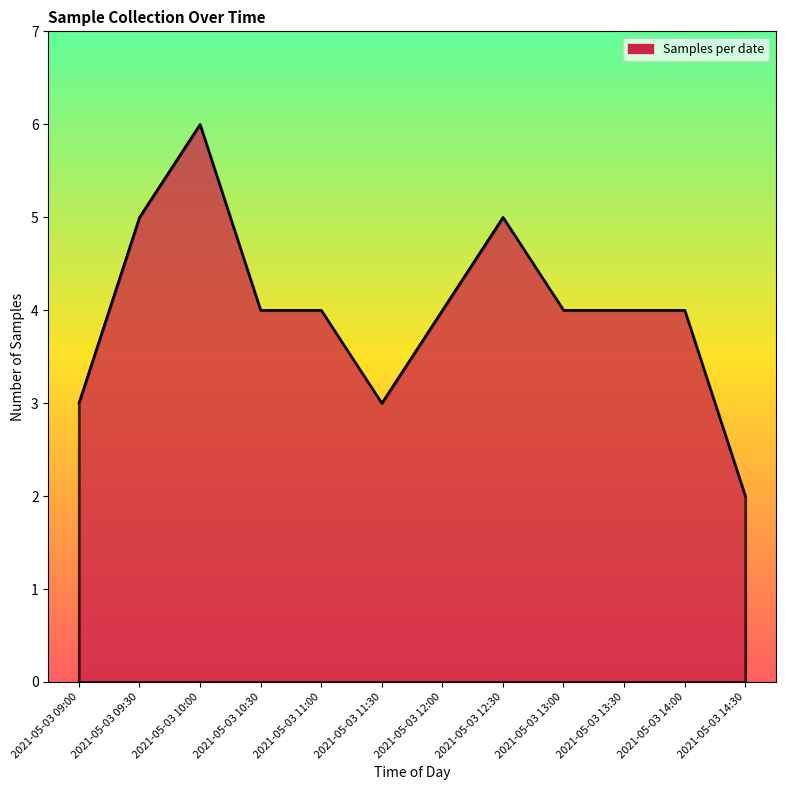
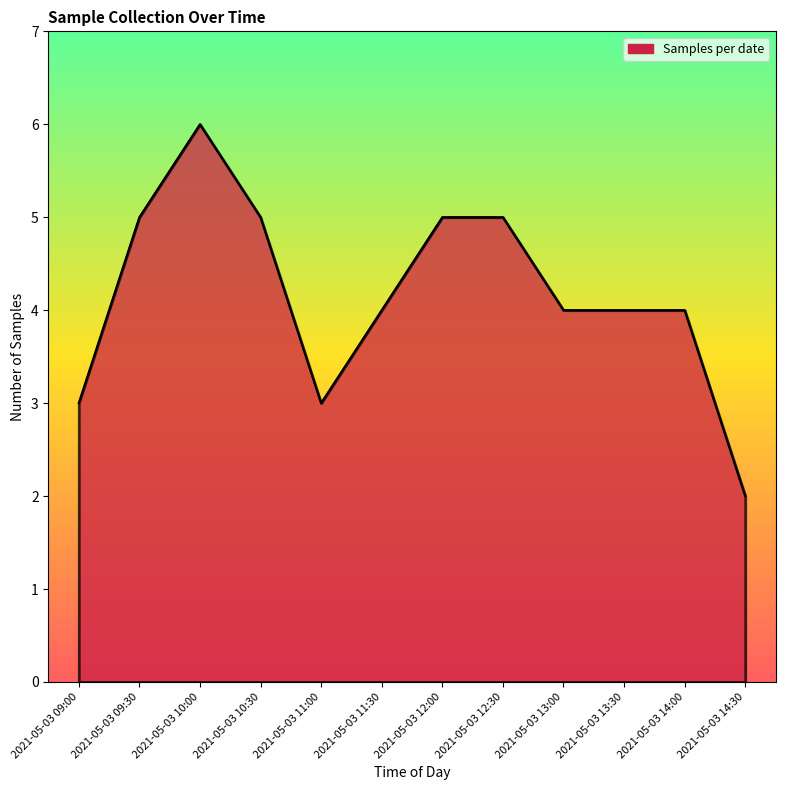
2021-05-03 10:30: 4 -> 5
2021-05-03 11:00: 4 -> 3
2021-05-03 11:30: 3 -> 4
2021-05-03 12:00: 4 -> 5
